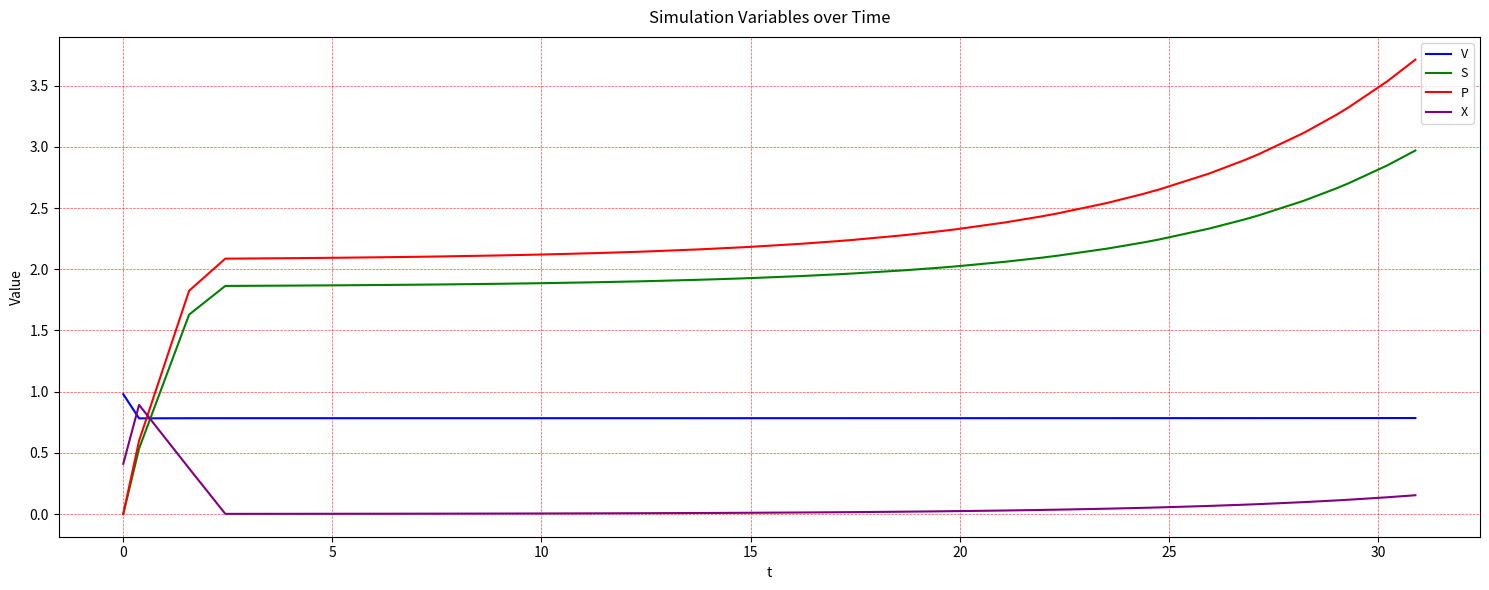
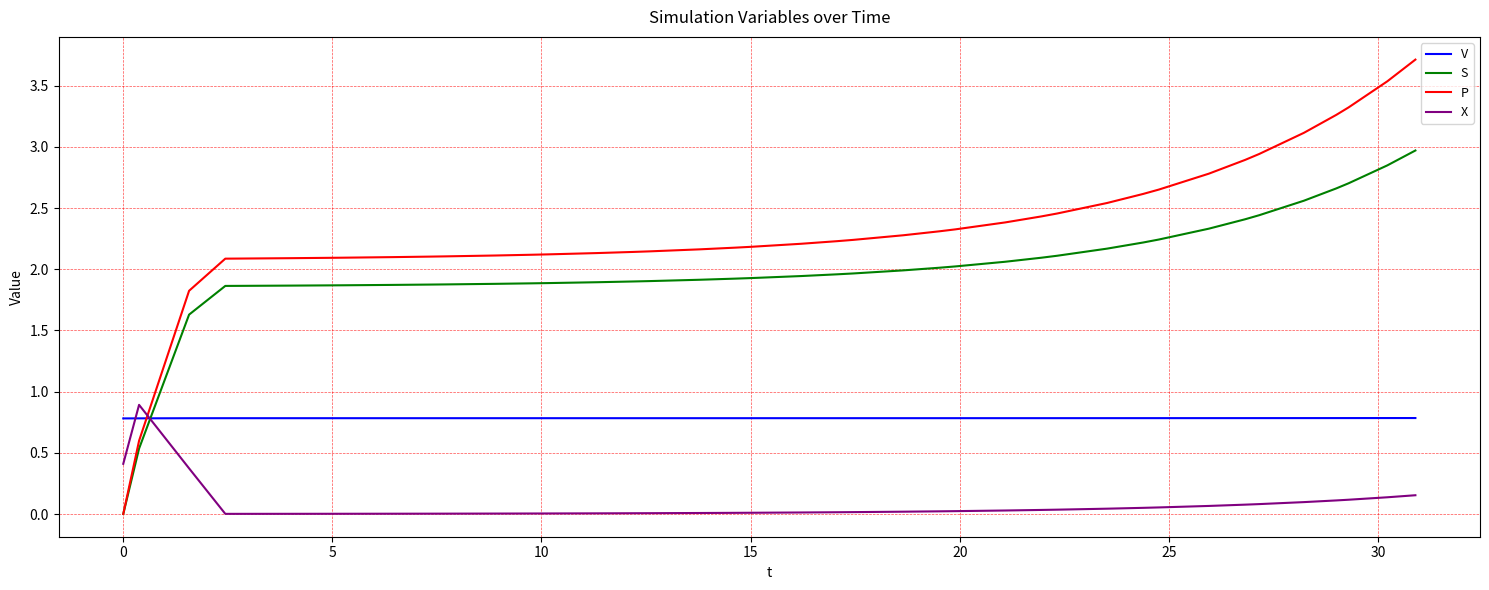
V, 0: 0.98 -> 0.78
